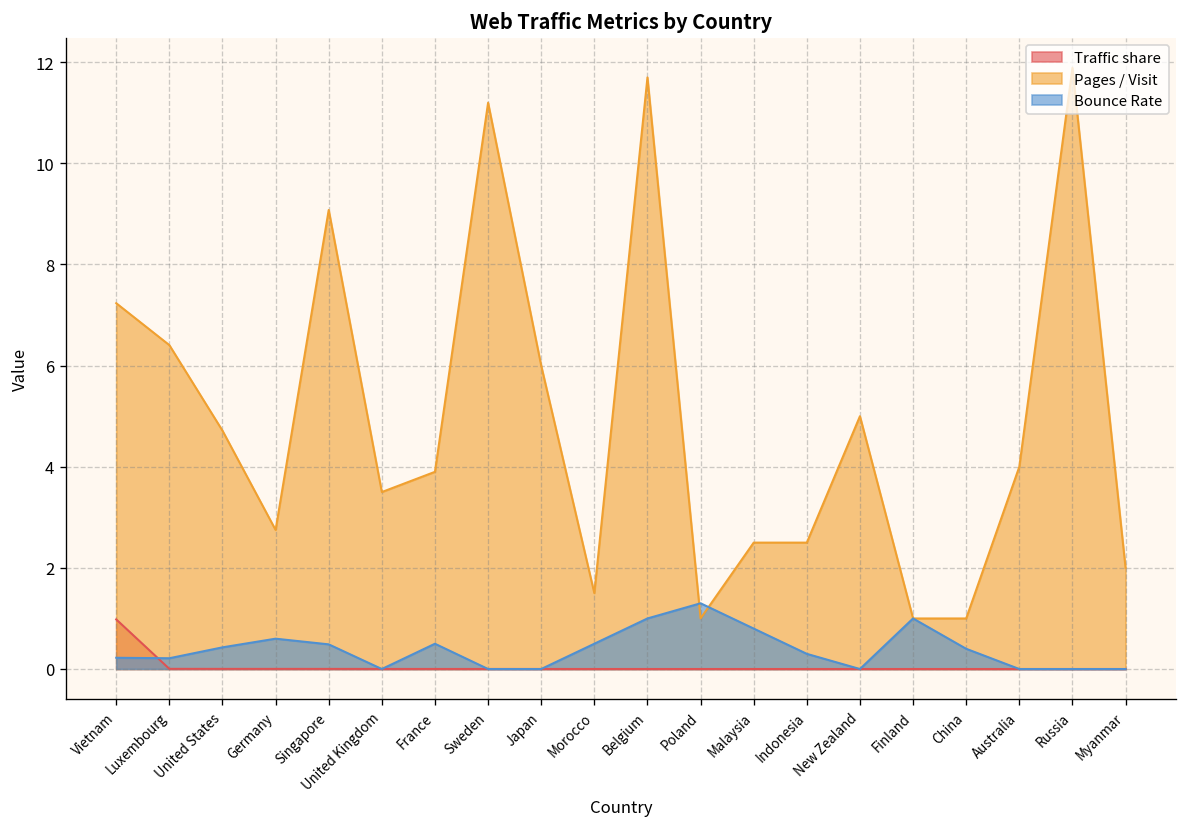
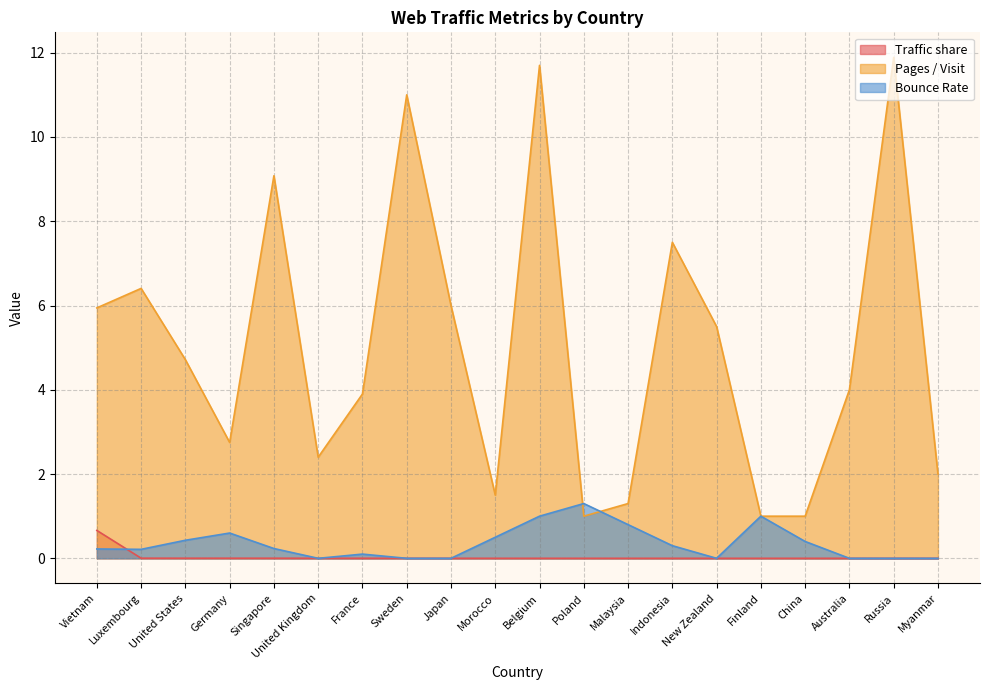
Traffic share, Vietnam: 1.0 -> 0.7
Pages / Visit, Vietnam: 7.2 -> 5.9
Bounce Rate, Singapore: 0.5 -> 0.2
Pages / Visit, United Kingdom: 3.5 -> 2.4
Bounce Rate, France: 0.5 -> 0.1
Pages / Visit, Sweden: 11.2 -> 11.0
Pages / Visit, Malaysia: 2.5 -> 1.3
Pages / Visit, Indonesia: 2.5 -> 7.5
Pages / Visit, New Zealand: 5.0 -> 5.5
